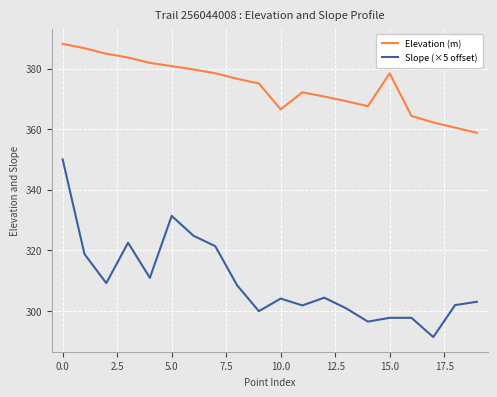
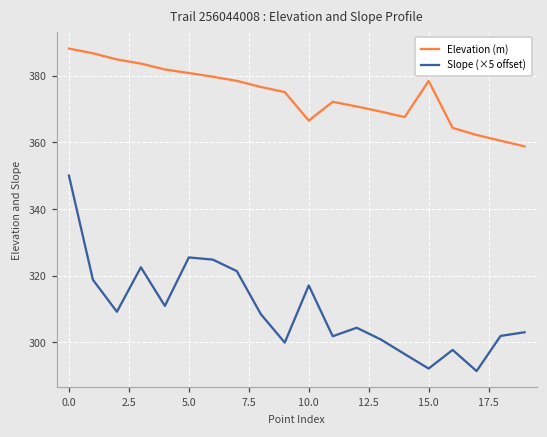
Slope (×5 offset), 5.0: 331 -> 325
Slope (×5 offset), 10.0: 304 -> 317
Slope (×5 offset), 15.0: 298 -> 292
